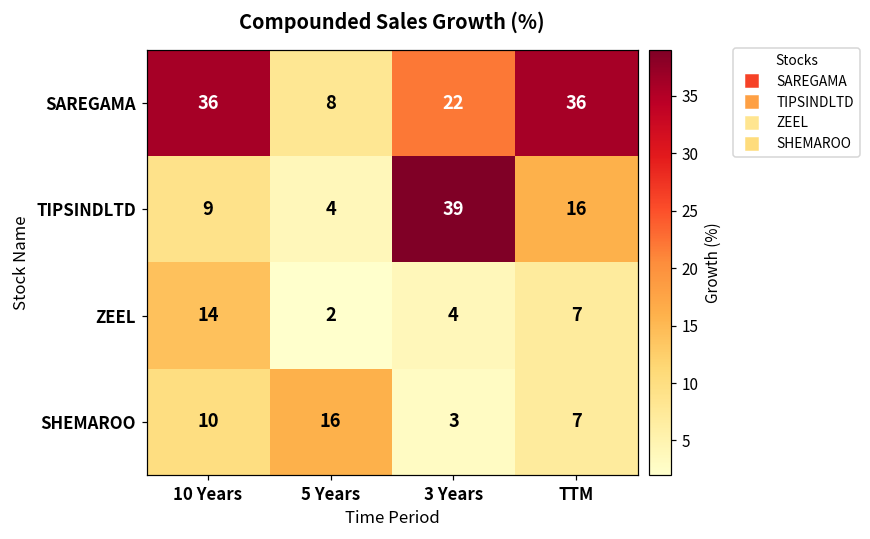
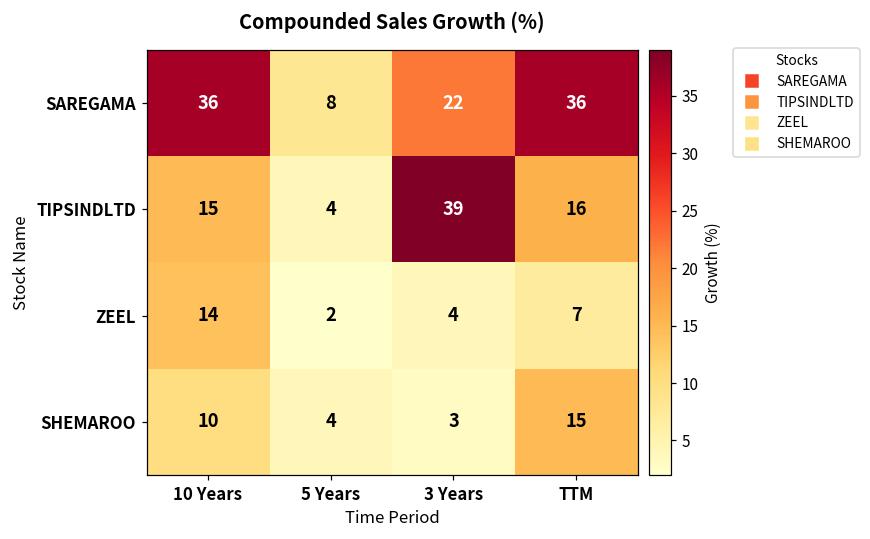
TIPSINDLTD, 10 Years: 9 -> 15
SHEMAROO, 5 Years: 16 -> 4
SHEMAROO, TTM: 7 -> 15
